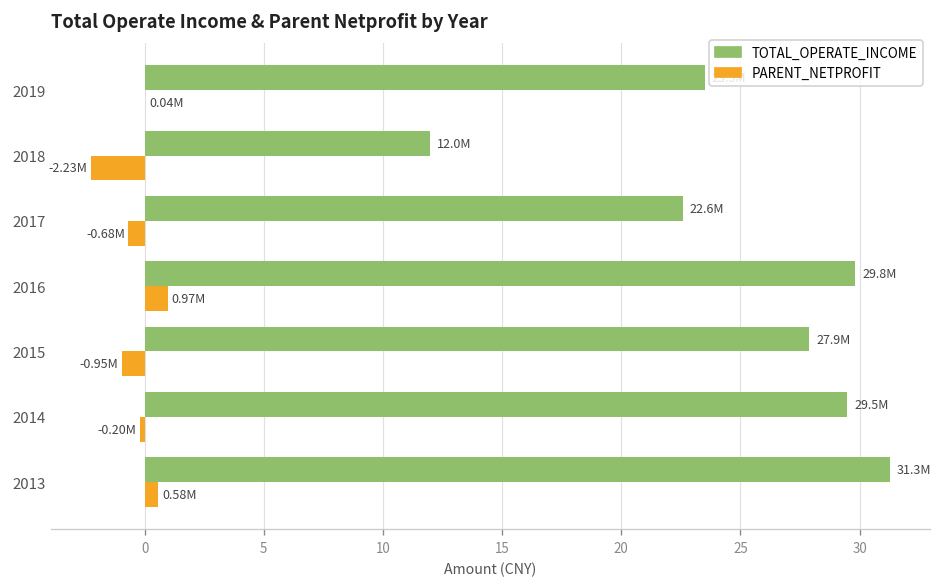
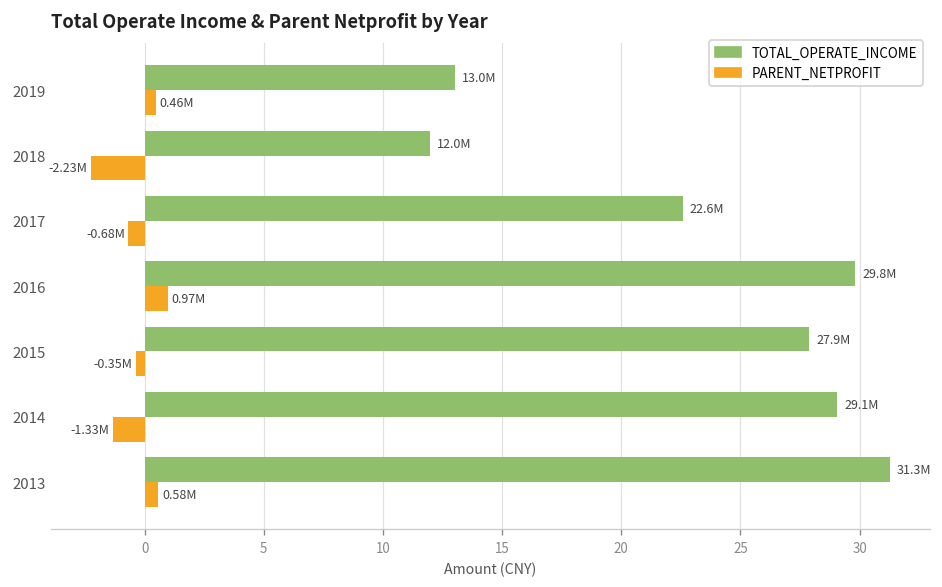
TOTAL_OPERATE_INCOME, 2019: 23.5 -> 13.0
PARENT_NETPROFIT, 2019: 0.04M -> 0.46M
PARENT_NETPROFIT, 2015: -0.95M -> -0.35M
TOTAL_OPERATE_INCOME, 2014: 29.5M -> 29.1M
PARENT_NETPROFIT, 2014: -0.20M -> -1.33M
